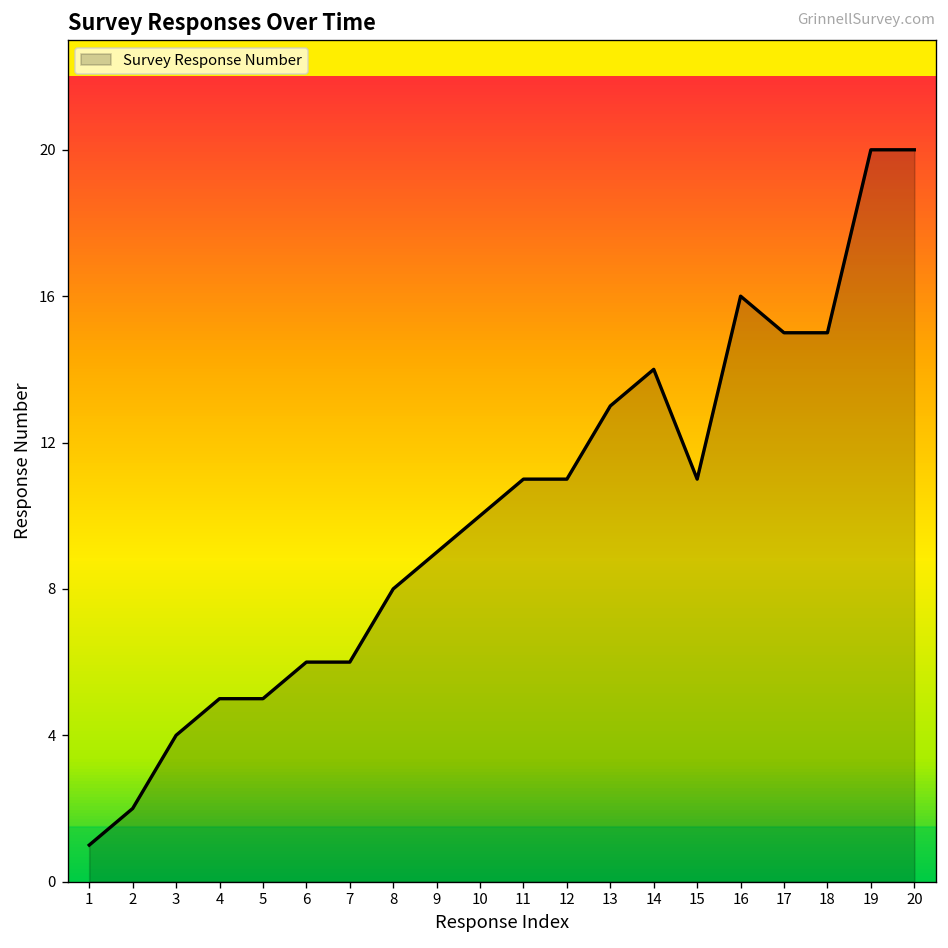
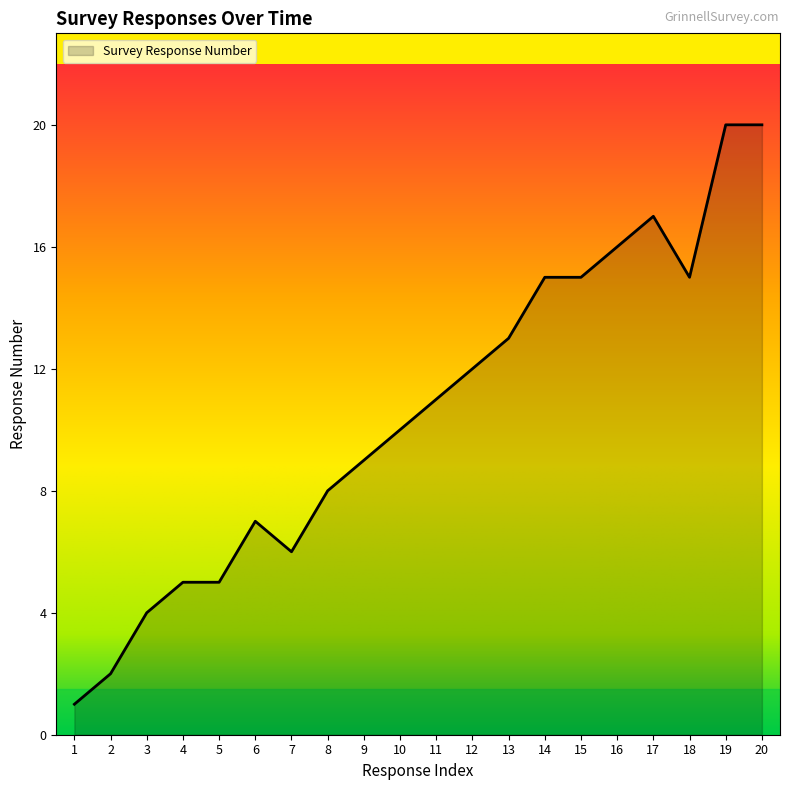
6: 6 -> 7
12: 11 -> 12
14: 14 -> 15
15: 11 -> 15
17: 15 -> 17
